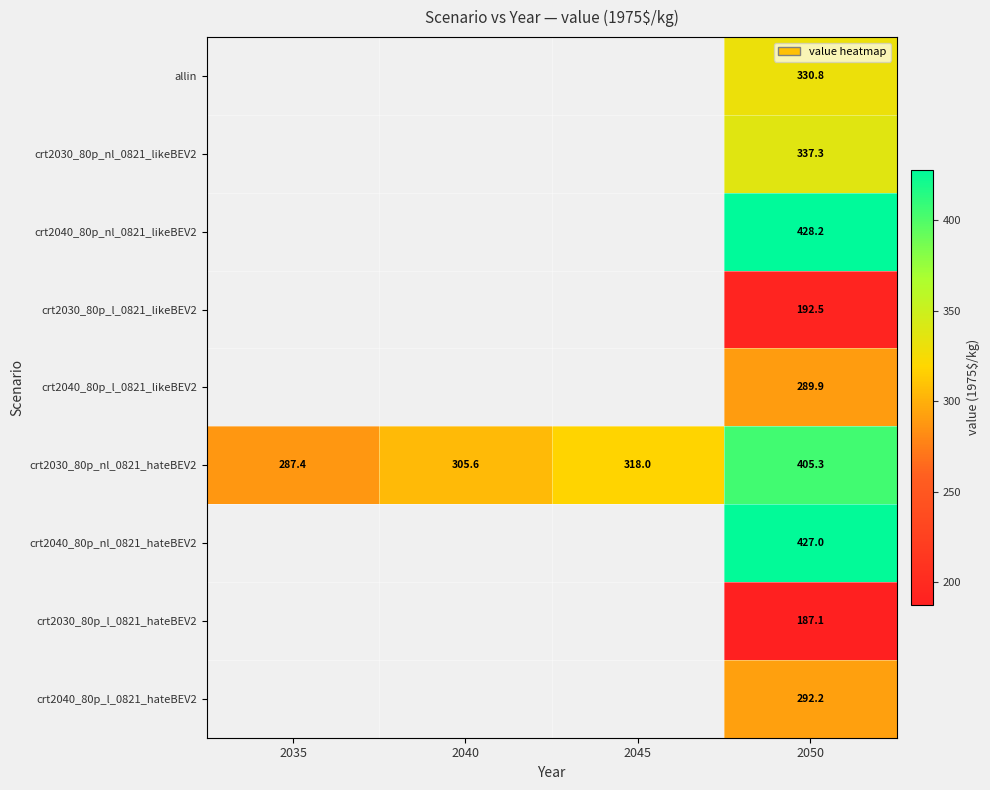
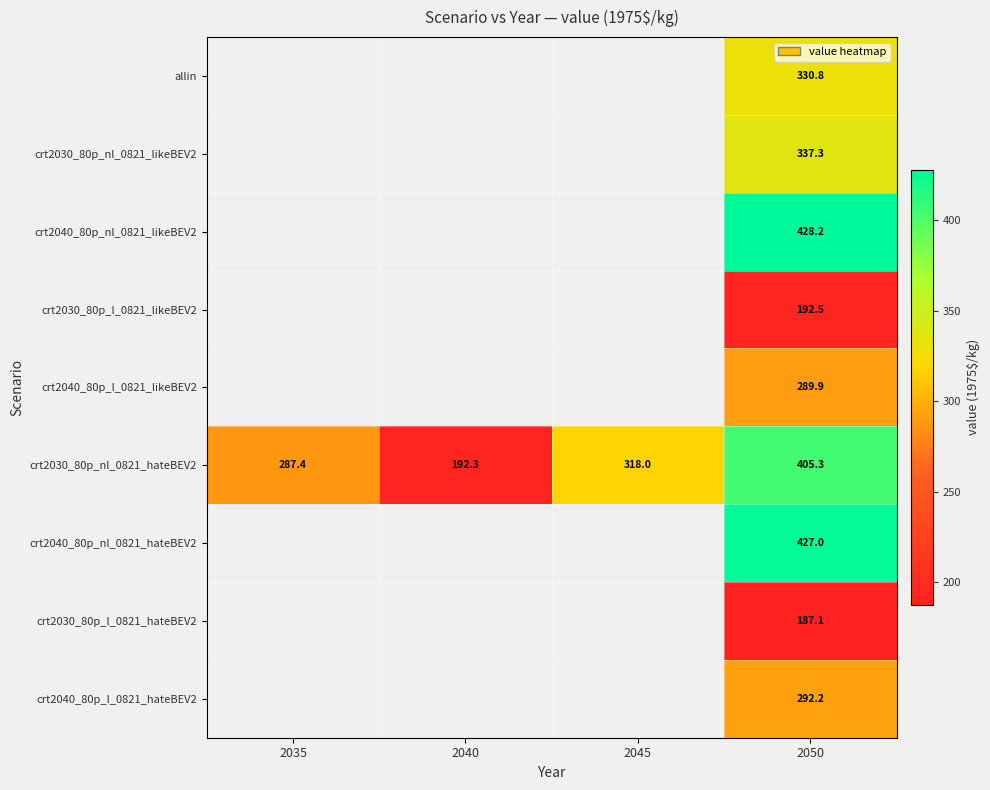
crt2030_80p_nl_0821_hateBEV2, 2040: 305.6 -> 192.3
